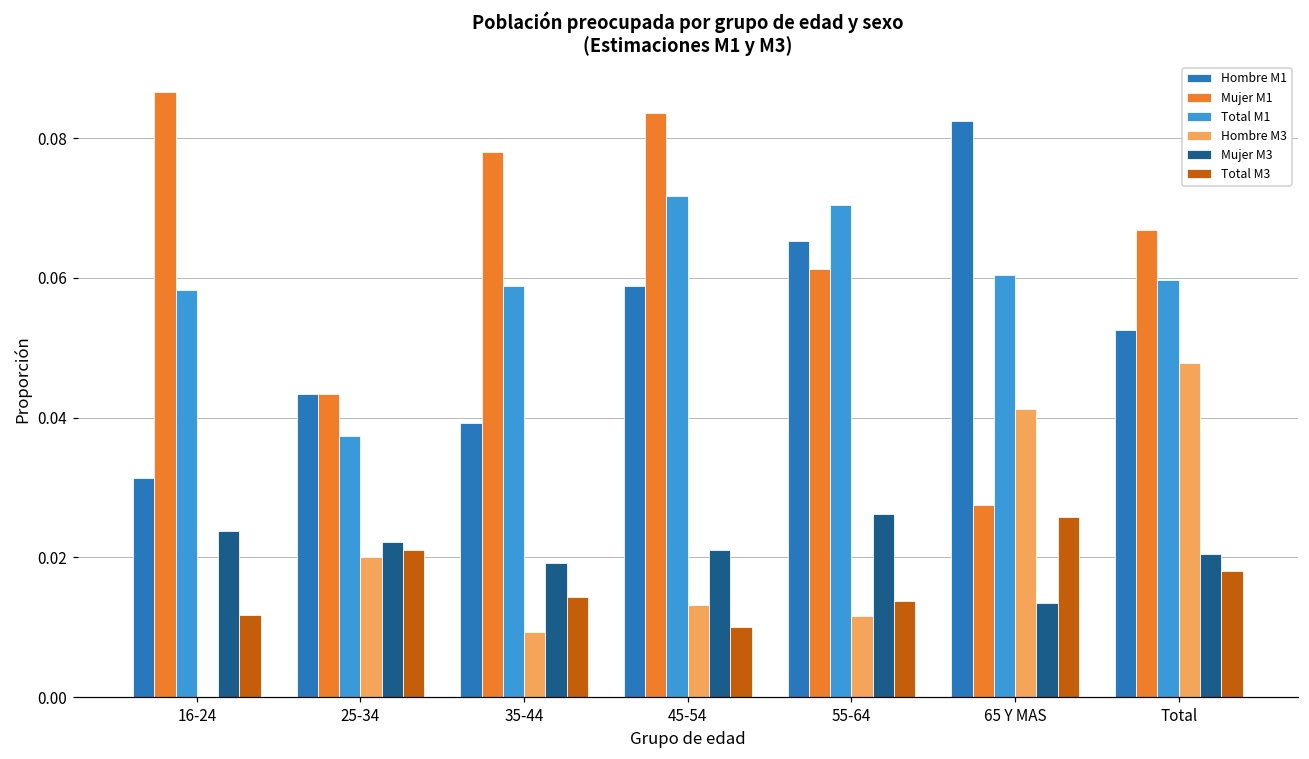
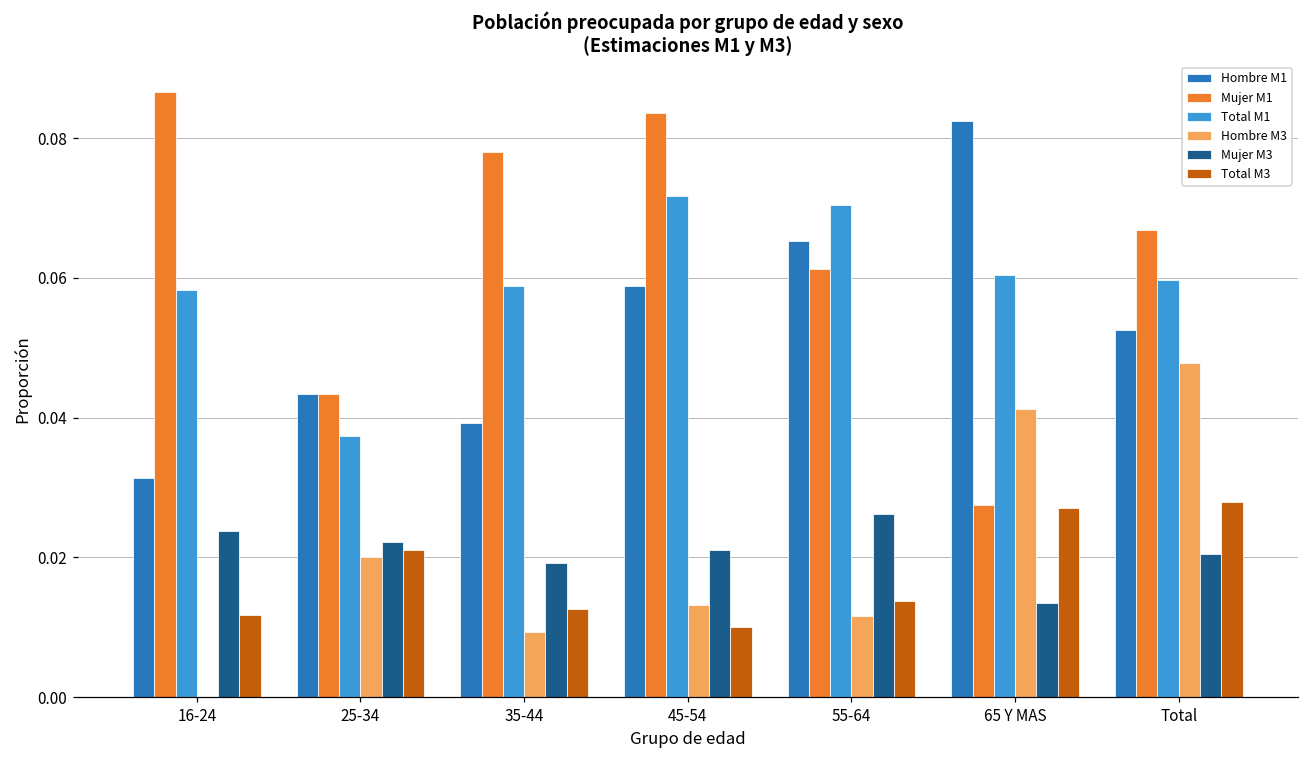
Total M3, 35-44: 0.014 -> 0.013
Total M3, 65 Y MAS: 0.026 -> 0.027
Total M3, Total: 0.018 -> 0.028
